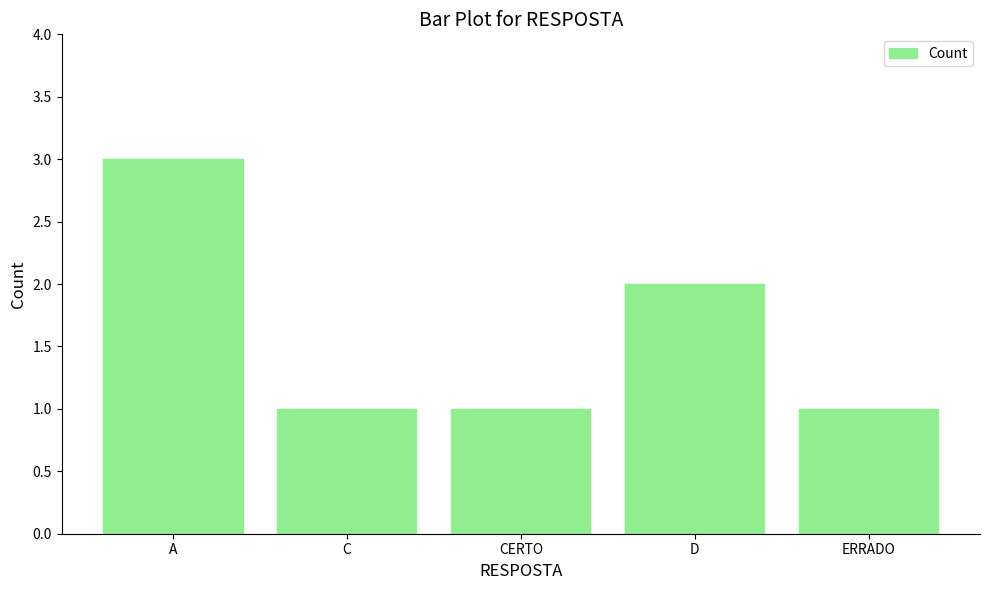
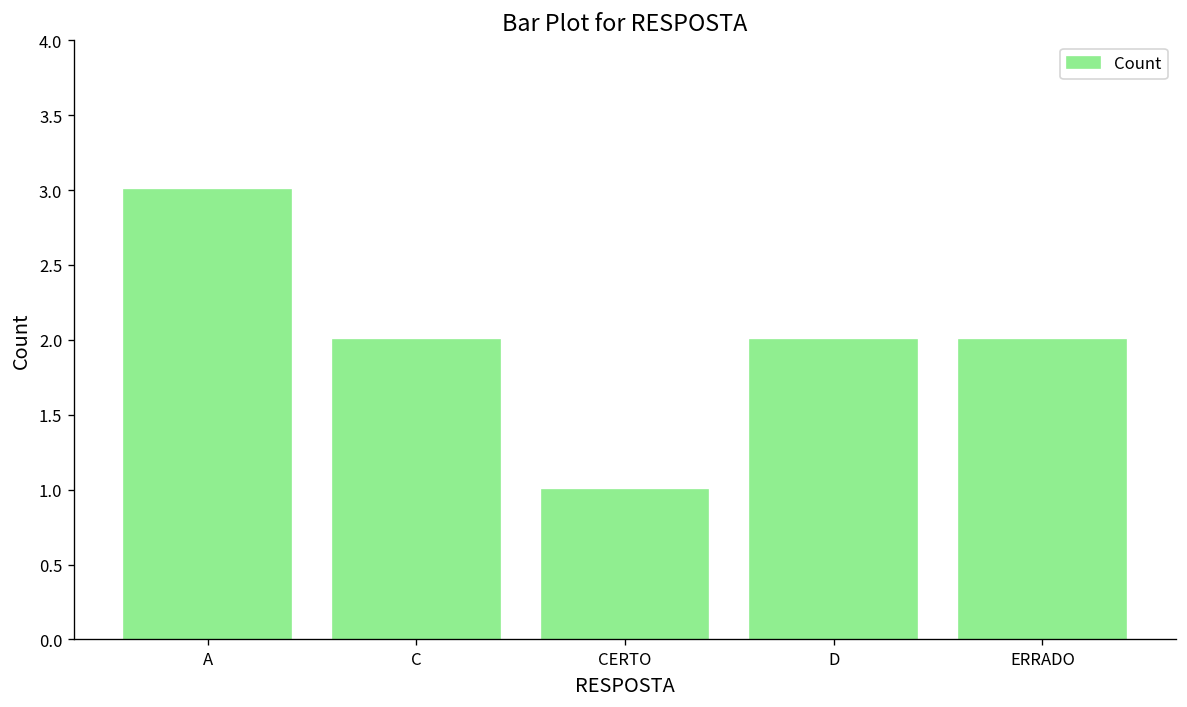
C: 1 -> 2
ERRADO: 1 -> 2
